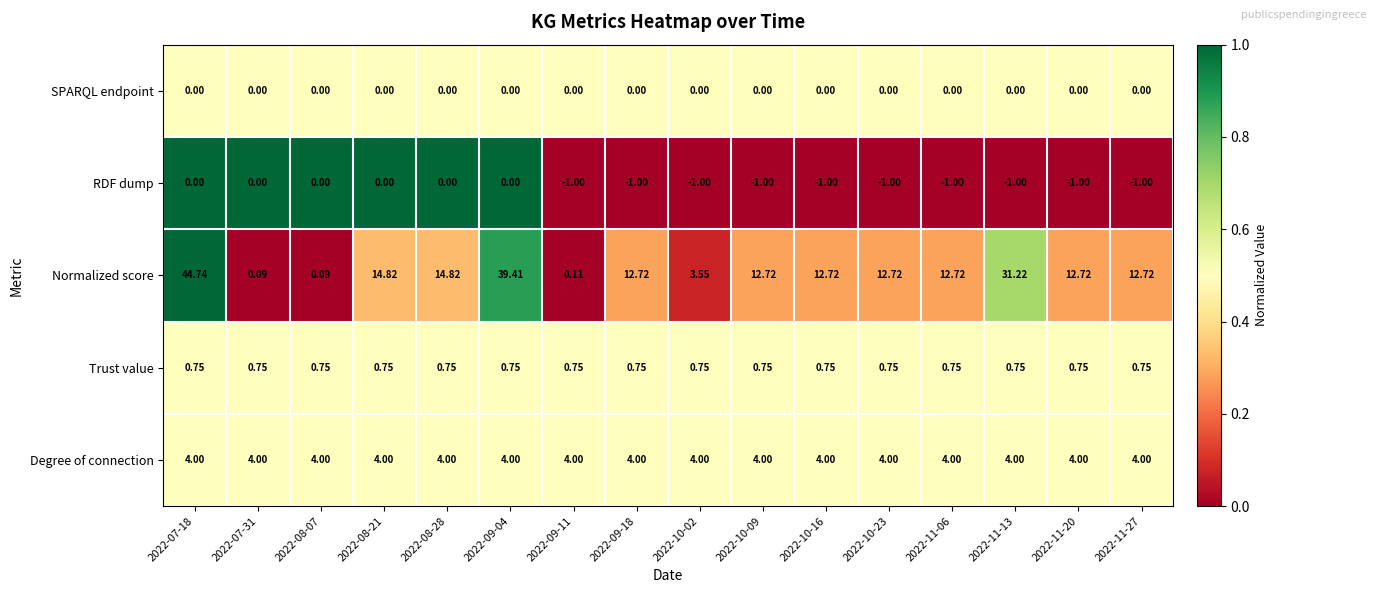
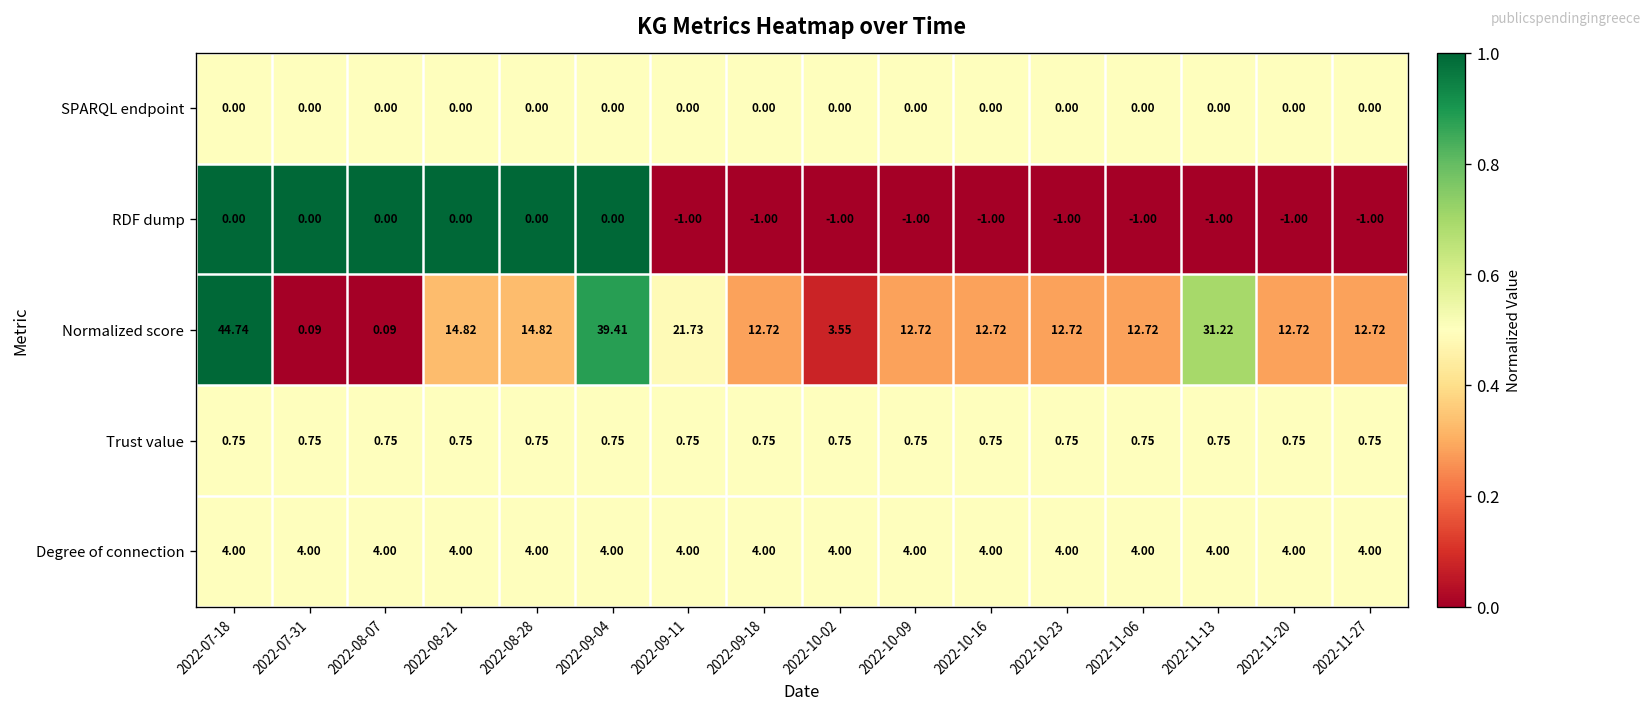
Normalized score, 2022-09-11: 0.11 -> 21.73
